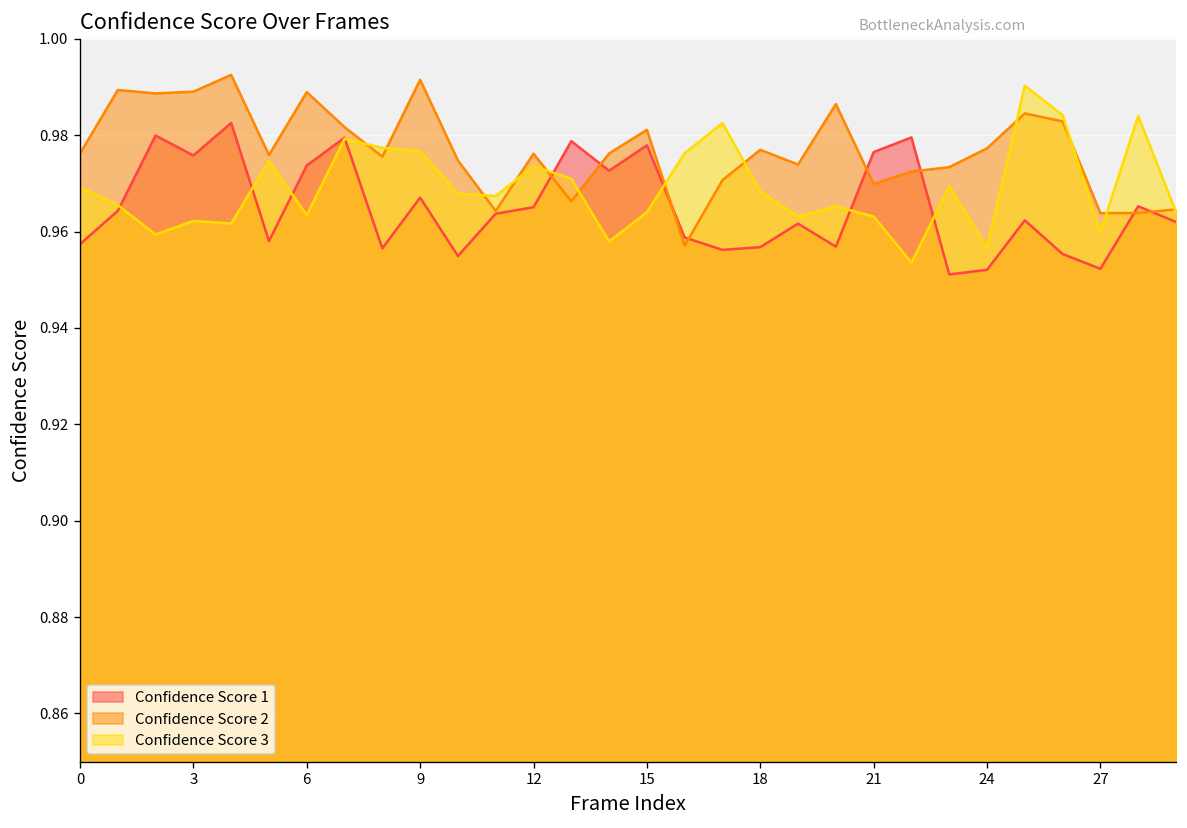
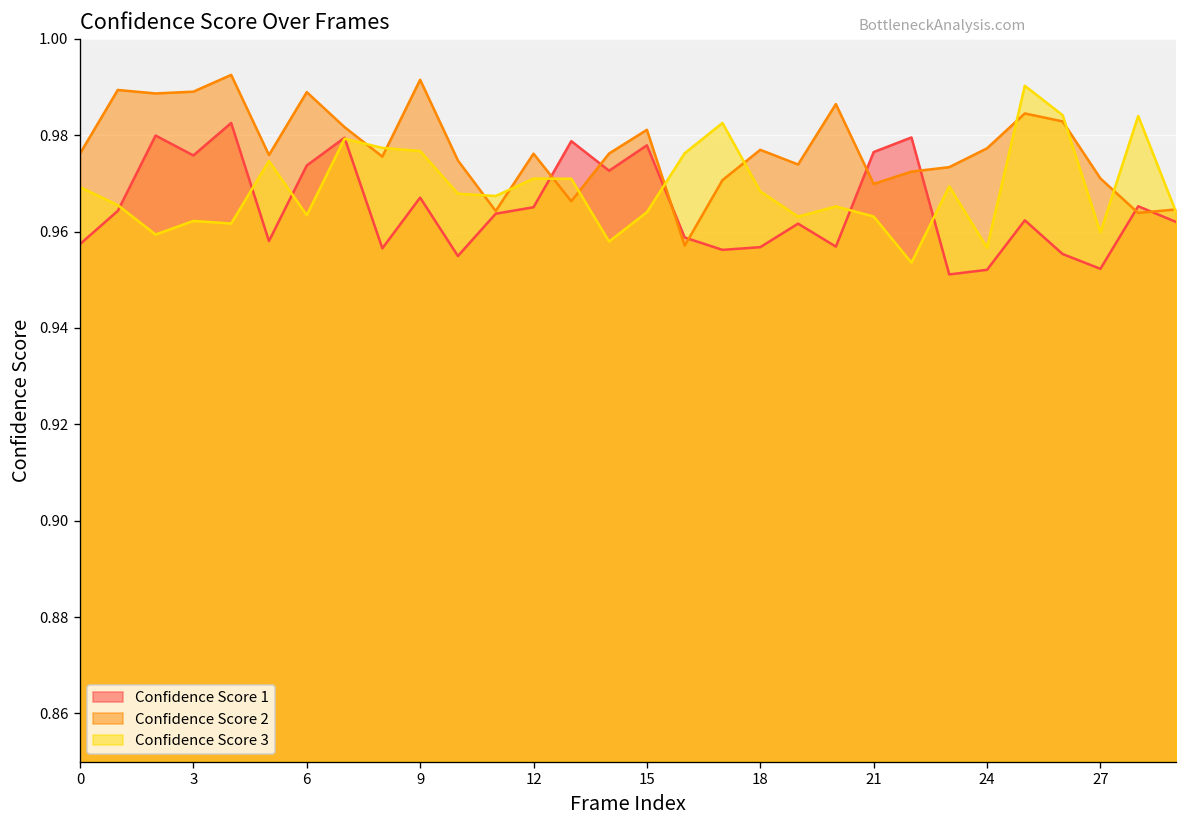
Confidence Score 3, 12: 0.974 -> 0.971
Confidence Score 2, 27: 0.964 -> 0.971
